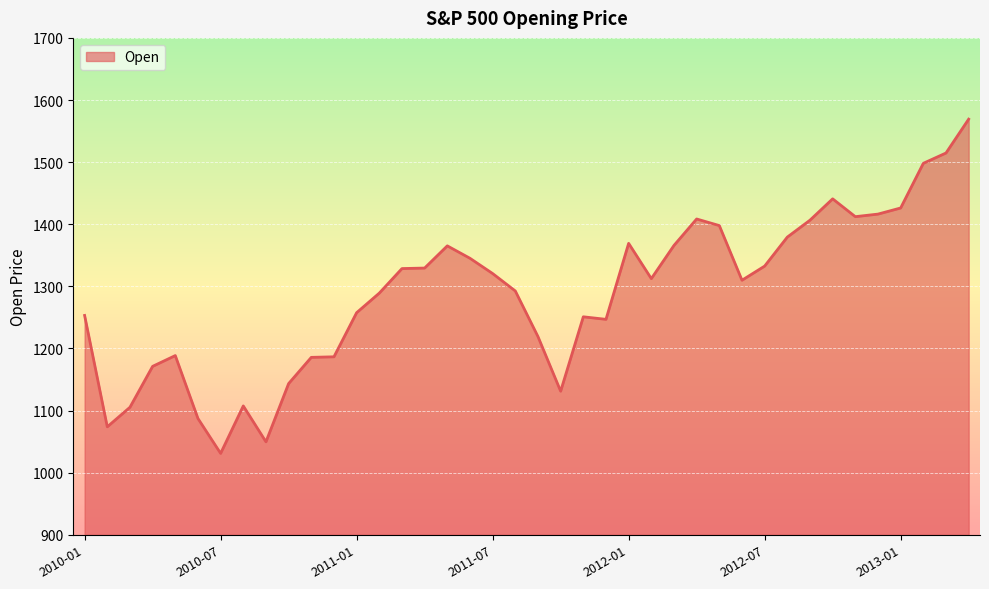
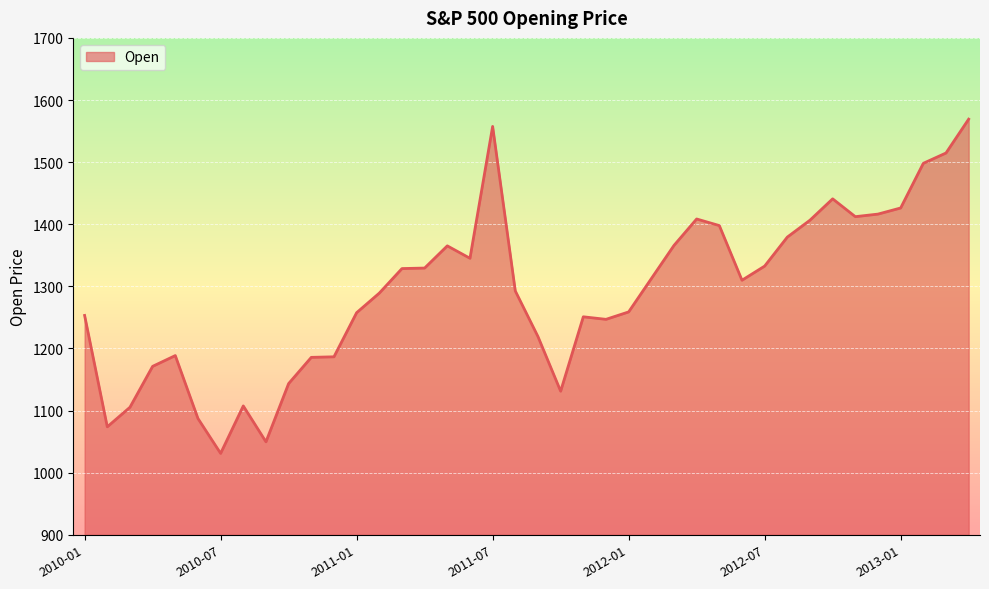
2011-07: 1320 -> 1560
2012-01: 1370 -> 1260
